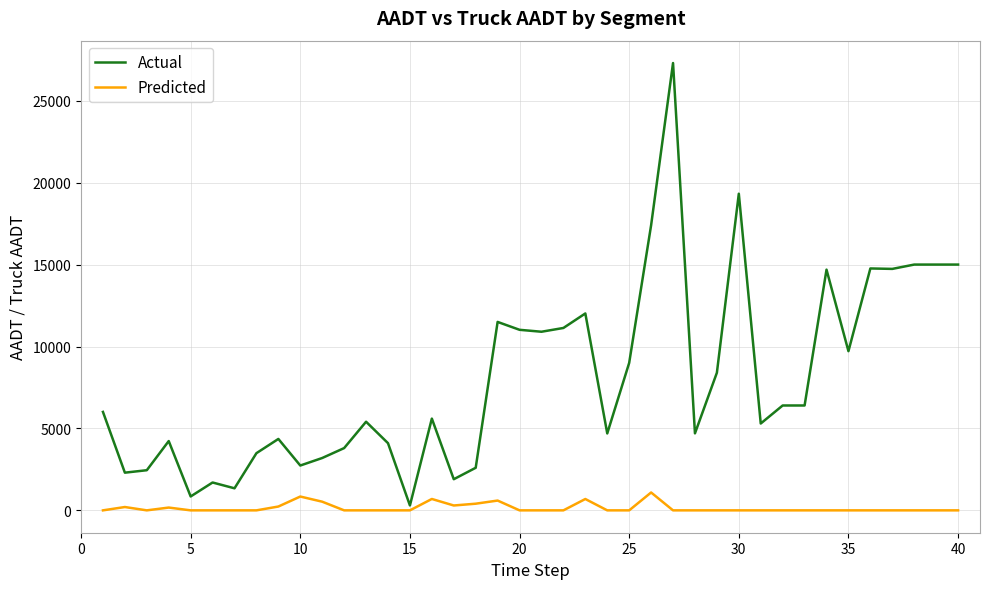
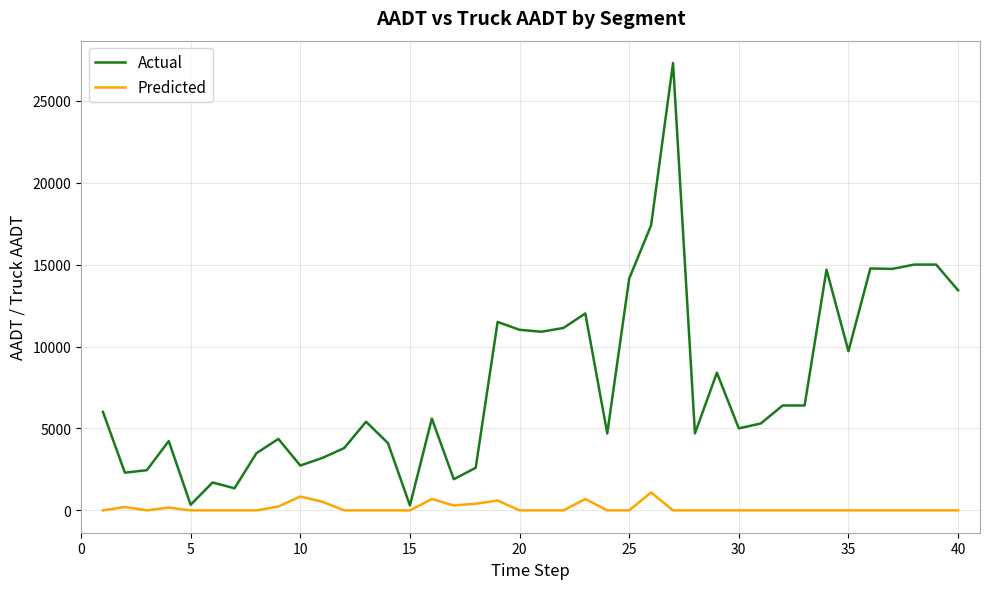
Actual, 5: 800 -> 300
Actual, 25: 9000 -> 14100
Actual, 30: 19300 -> 5000
Actual, 40: 15000 -> 13400
